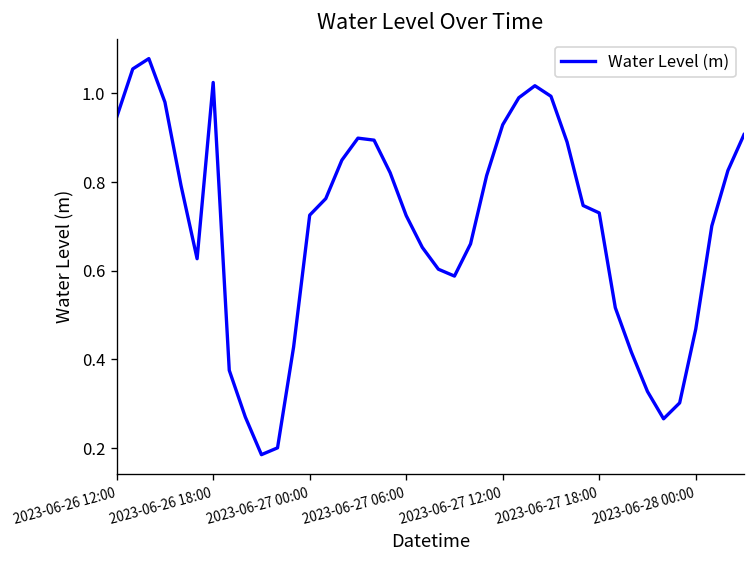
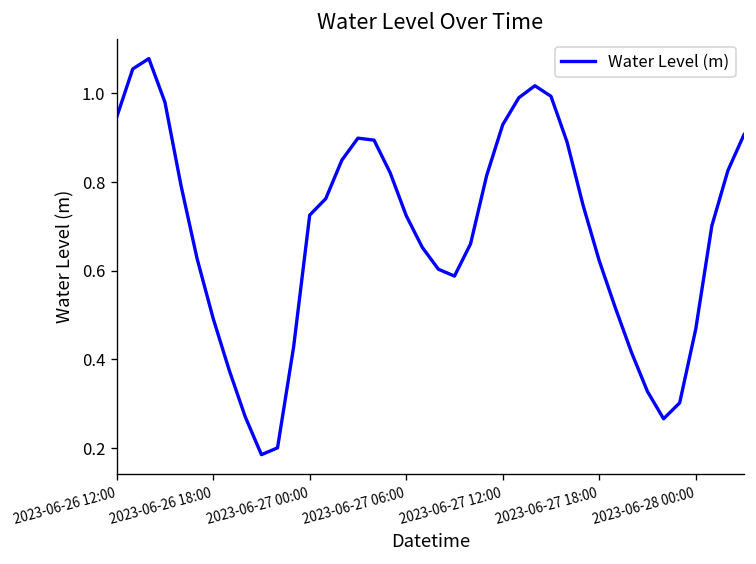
2023-06-26 18:00: 1.02 -> 0.49
2023-06-27 18:00: 0.73 -> 0.62
